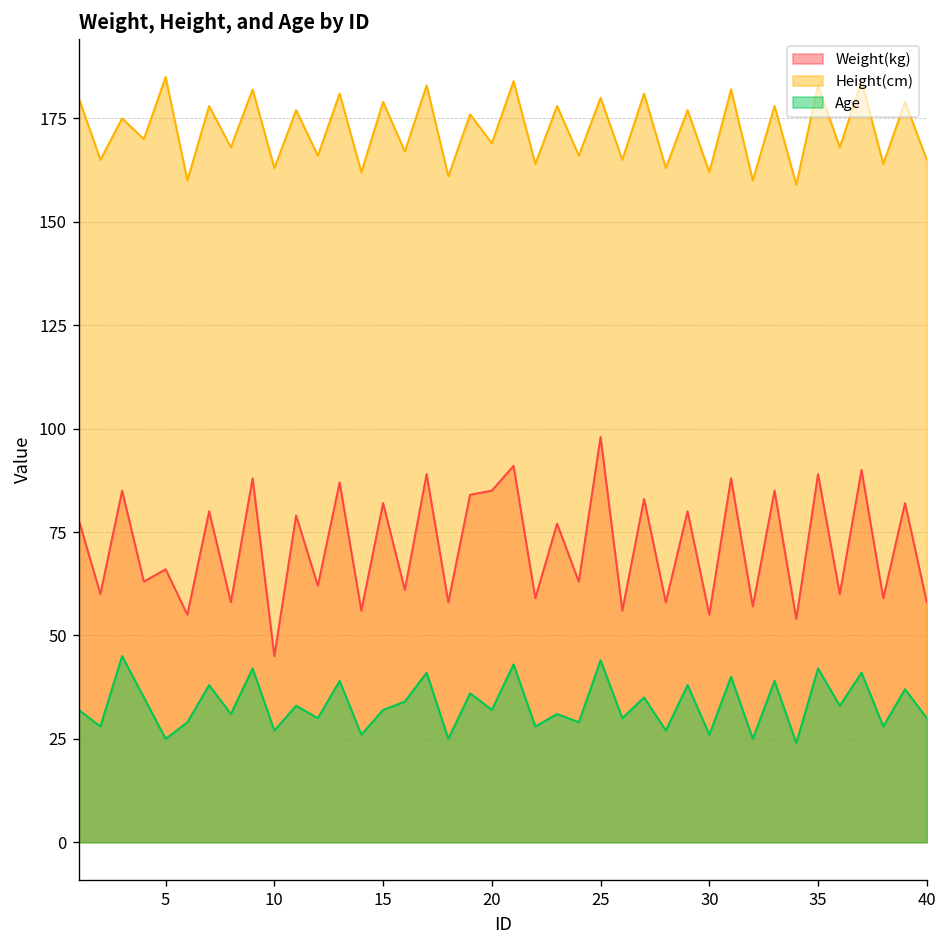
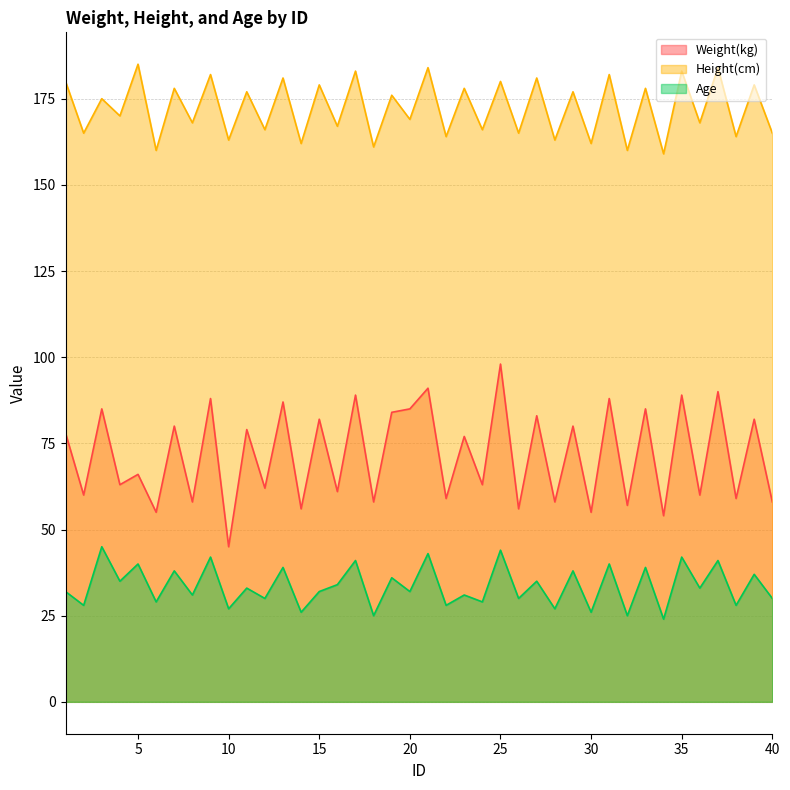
Age, 5: 25 -> 40
